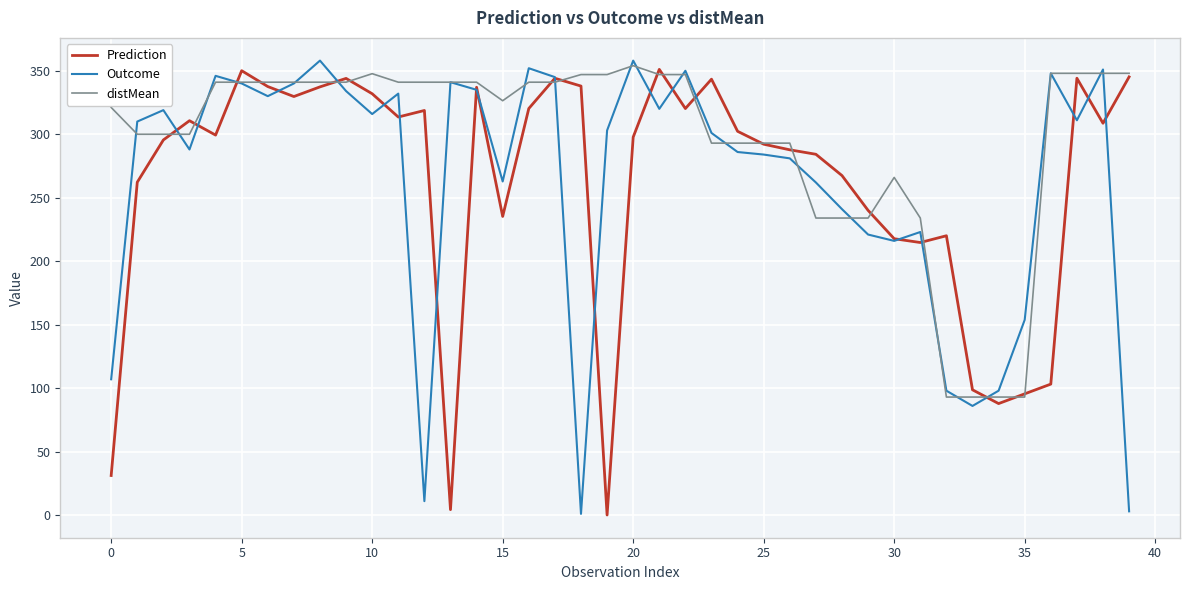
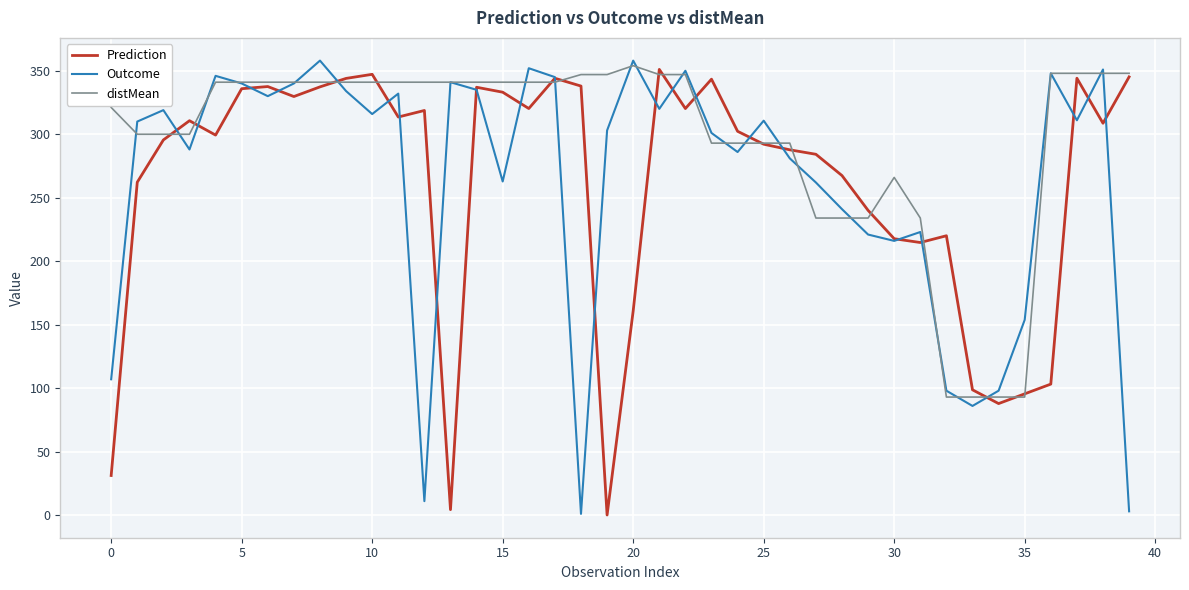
Prediction, 5: 350 -> 336
Prediction, 10: 332 -> 347
distMean, 10: 348 -> 341
Prediction, 15: 235 -> 333
distMean, 15: 326 -> 341
Prediction, 20: 298 -> 161
Outcome, 25: 284 -> 311
